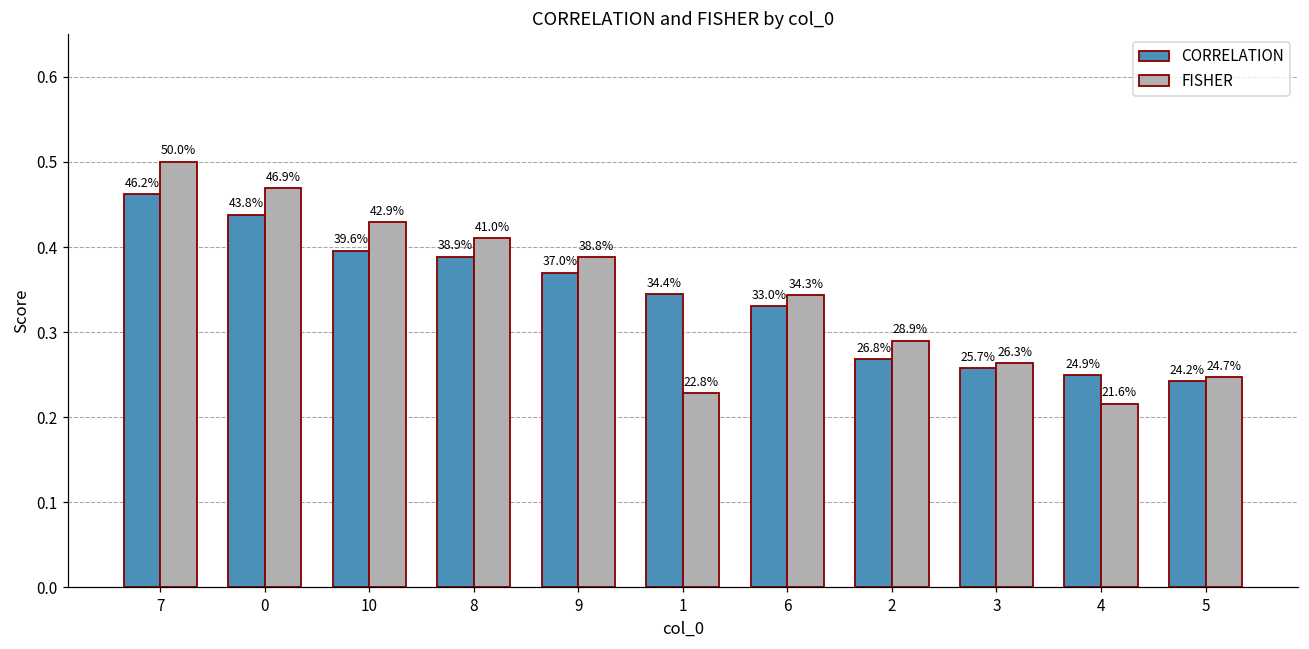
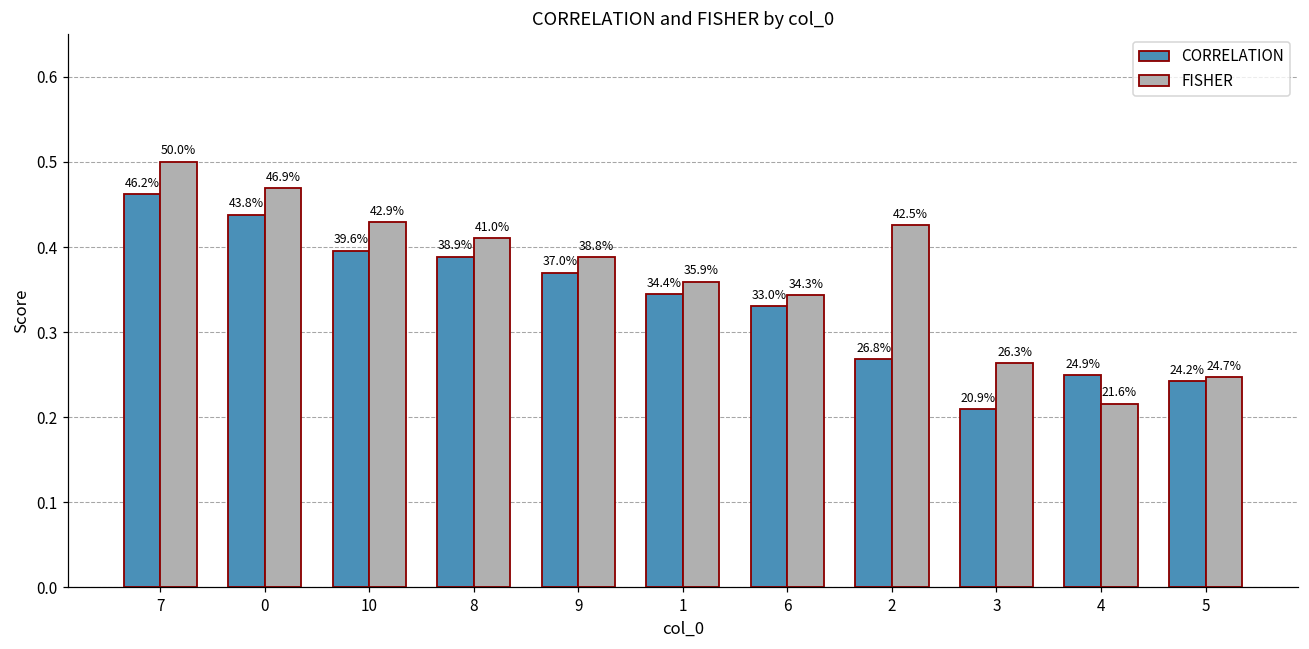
FISHER, 1: 22.8% -> 35.9%
FISHER, 2: 28.9% -> 42.5%
CORRELATION, 3: 25.7% -> 20.9%
